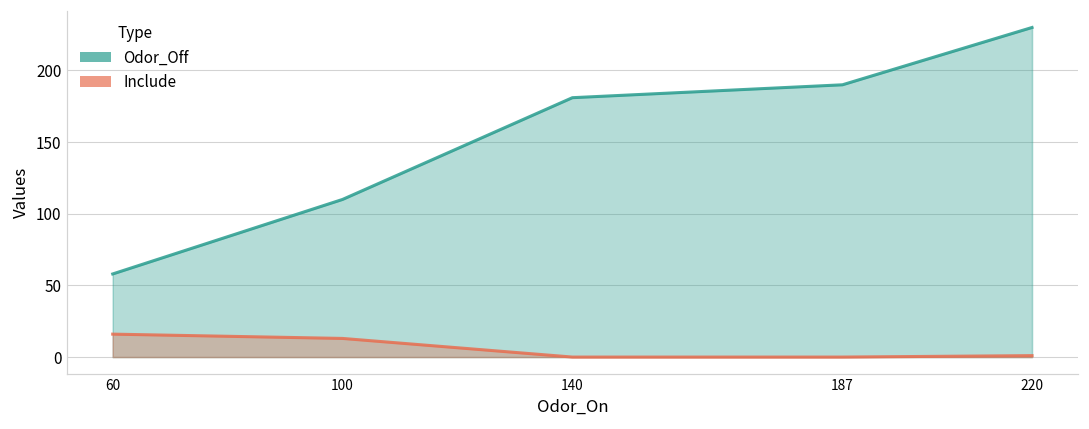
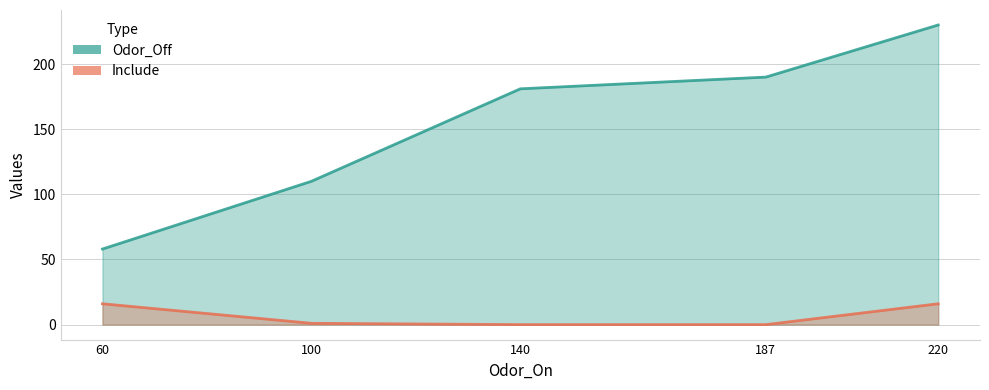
Include, 100: 13 -> 1
Include, 220: 1 -> 16
